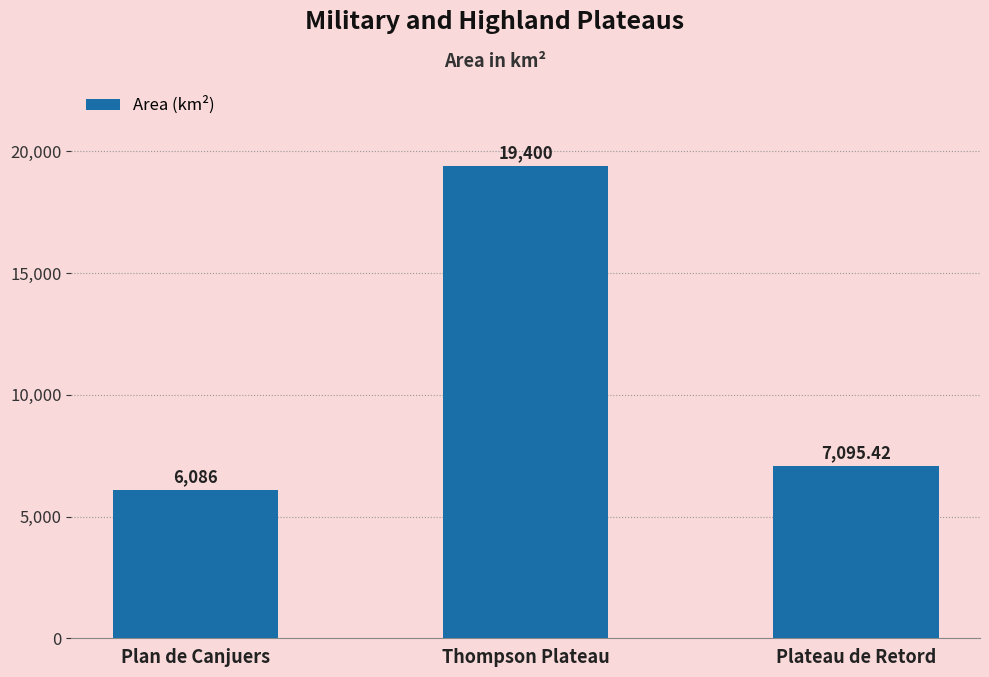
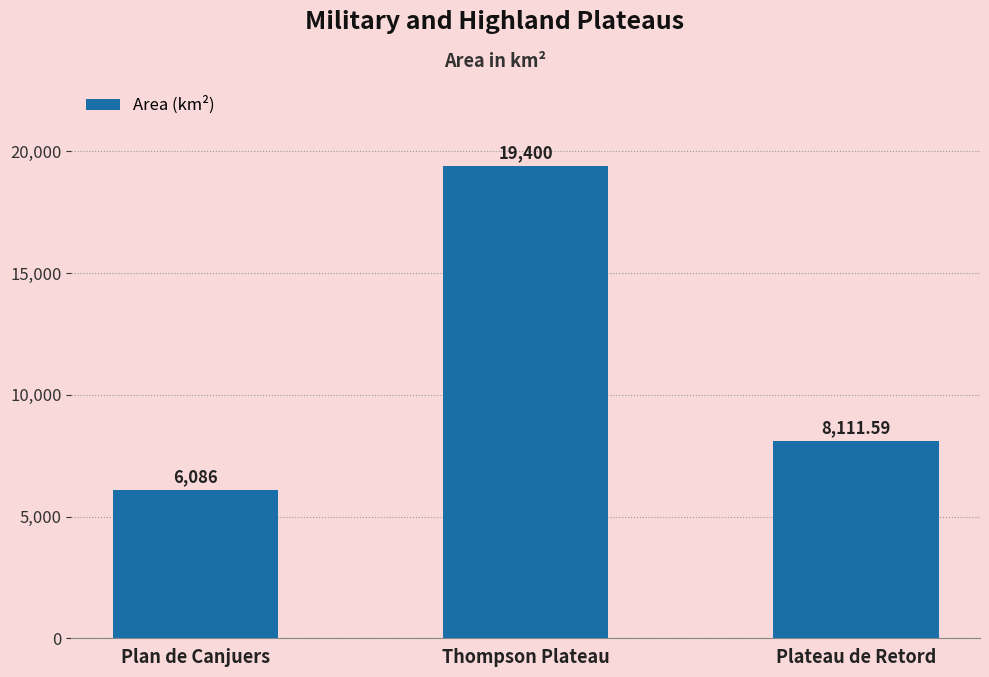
Plateau de Retord: 7,095.42 -> 8,111.59
